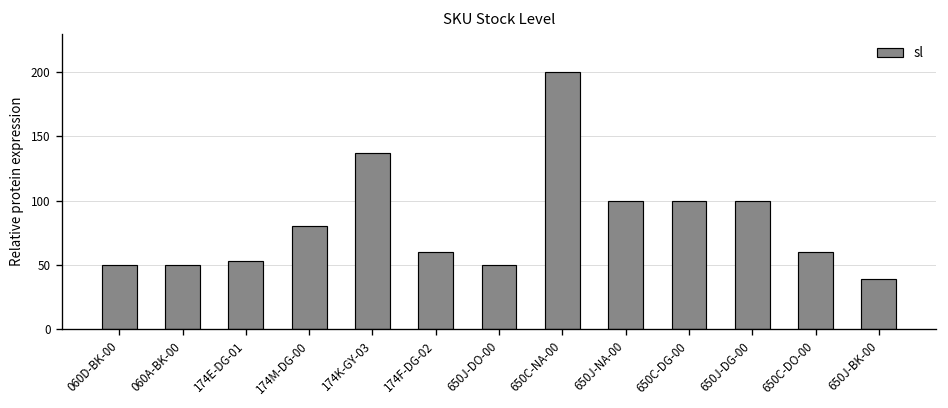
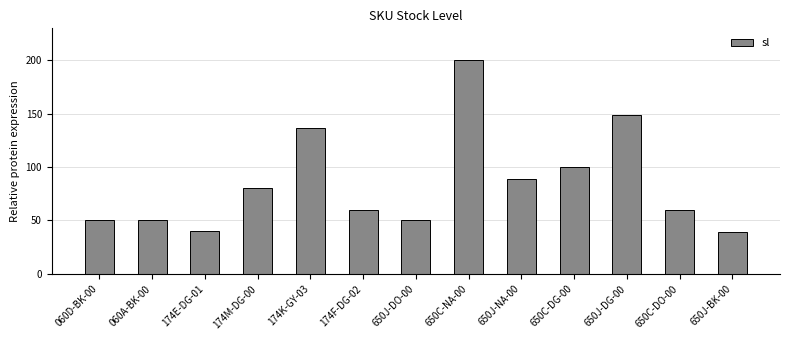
174E-DG-01: 53 -> 40
650J-NA-00: 100 -> 89
650J-DG-00: 100 -> 149
